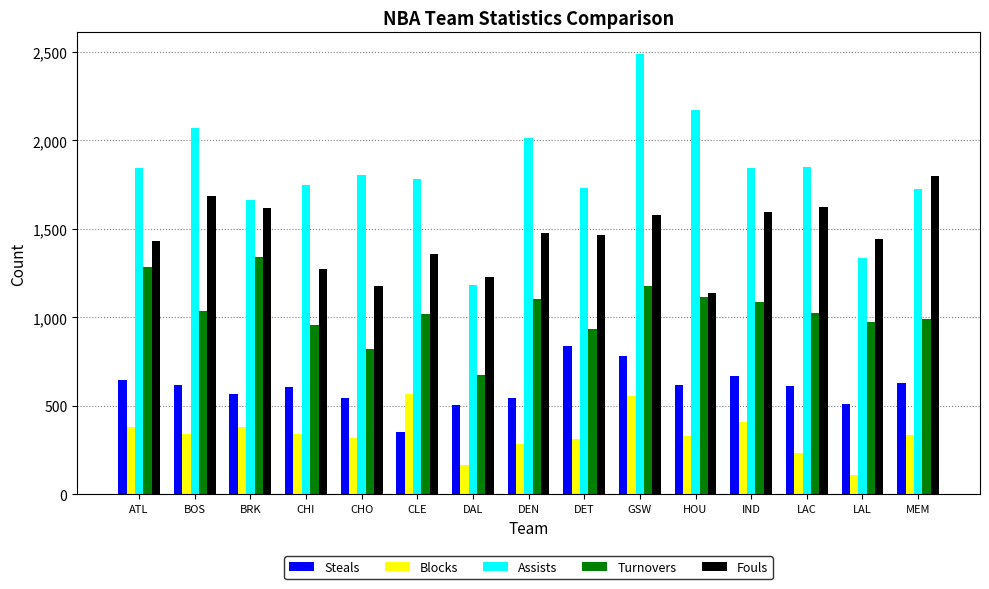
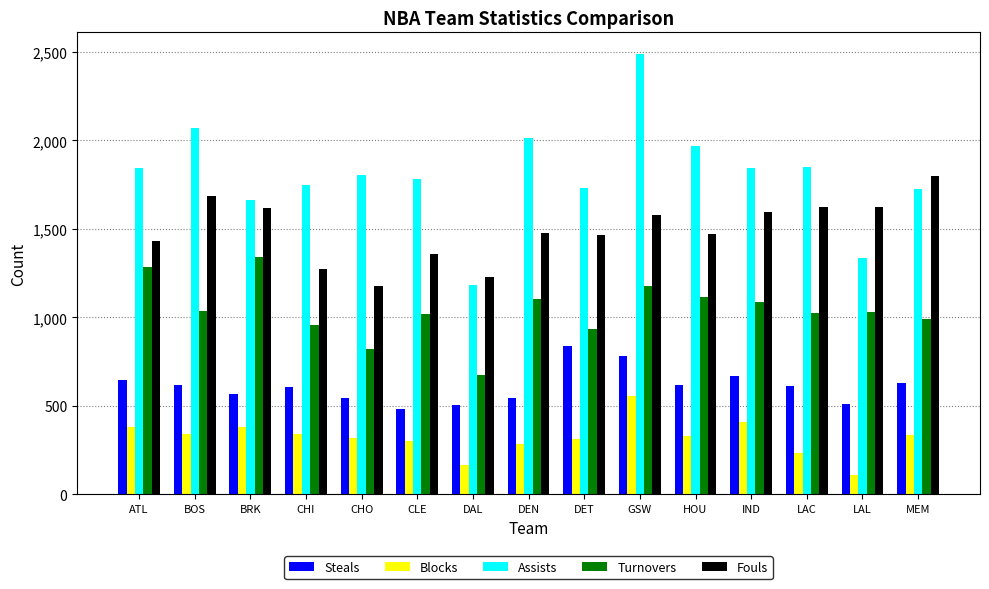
Steals, CLE: 350 -> 480
Blocks, CLE: 570 -> 300
Assists, HOU: 2,170 -> 1,970
Fouls, HOU: 1,140 -> 1,470
Turnovers, LAL: 970 -> 1,030
Fouls, LAL: 1,440 -> 1,620
